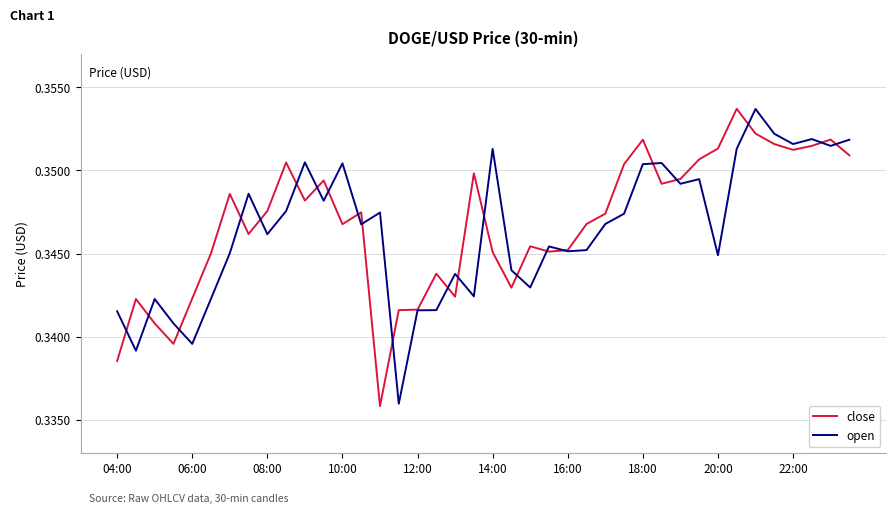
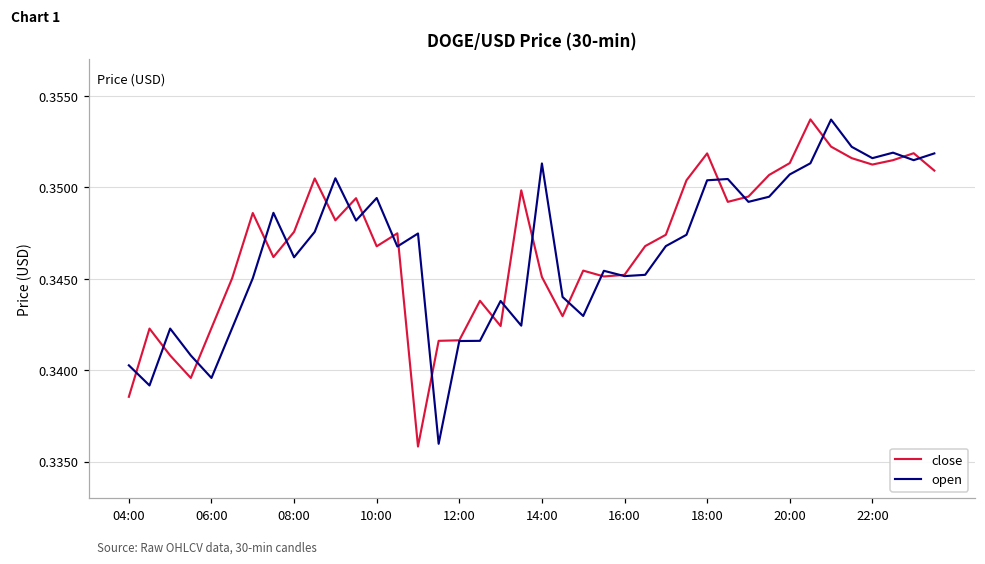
open, 04:00: 0.3415 -> 0.3403
open, 10:00: 0.3504 -> 0.3494
open, 20:00: 0.3449 -> 0.3507
